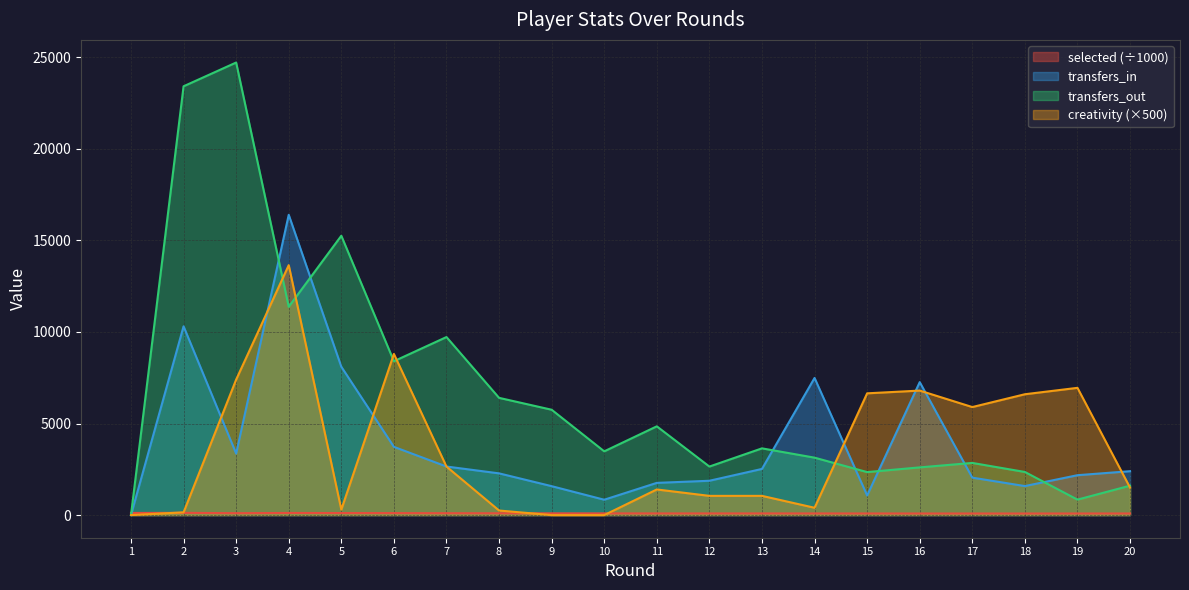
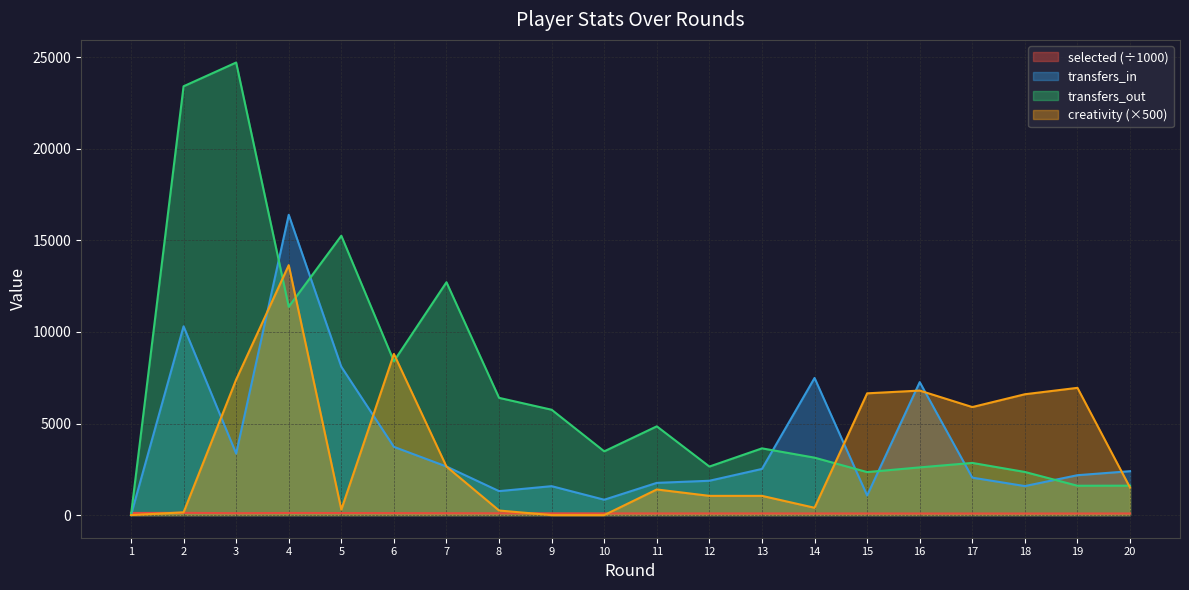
transfers_out, 7: 9700 -> 12700
transfers_in, 8: 2300 -> 1300
transfers_out, 19: 800 -> 1600
